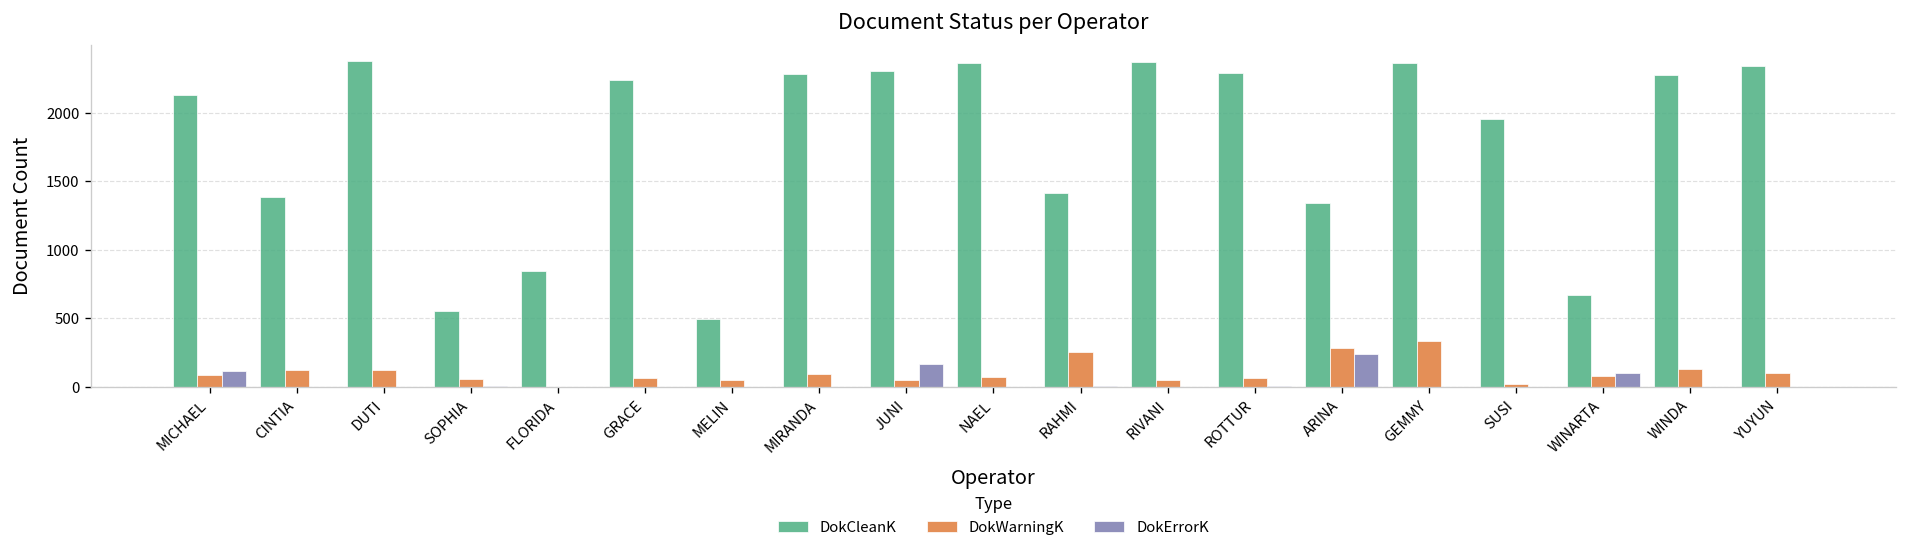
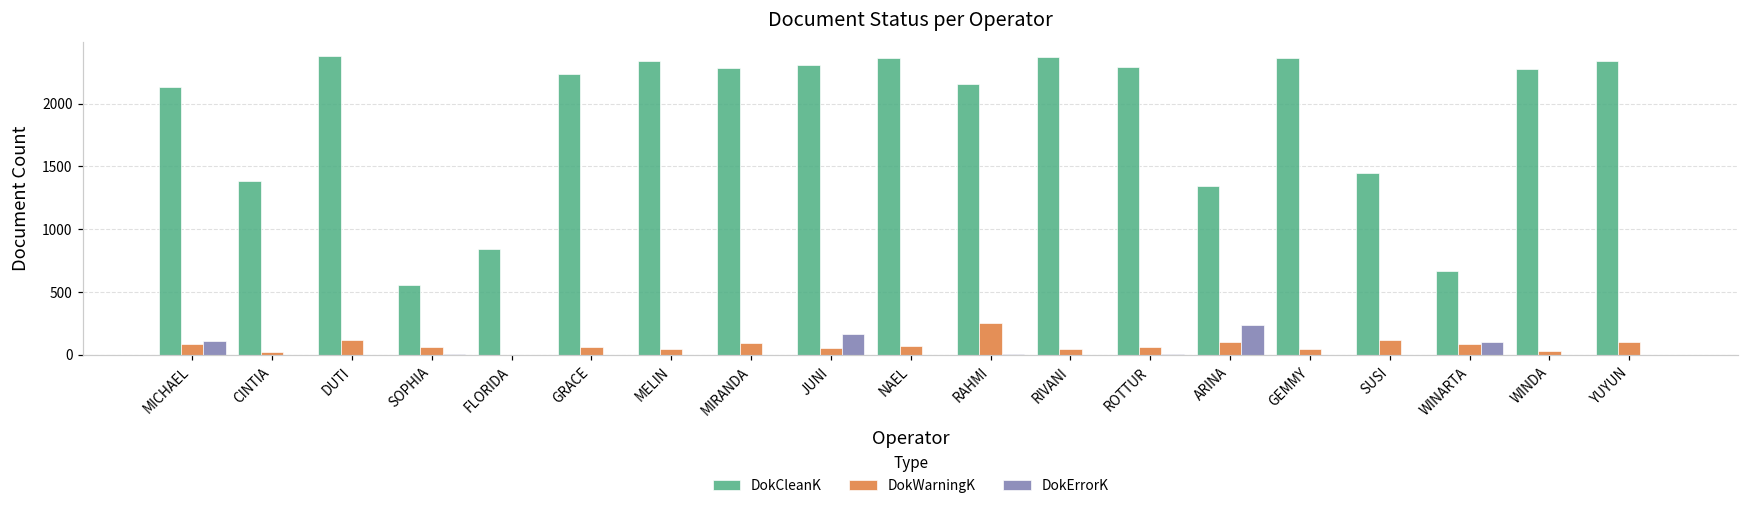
DokWarningK, CINTIA: 130 -> 20
DokCleanK, MELIN: 500 -> 2340
DokCleanK, RAHMI: 1410 -> 2160
DokWarningK, ARINA: 290 -> 100
DokWarningK, GEMMY: 330 -> 50
DokCleanK, SUSI: 1960 -> 1450
DokWarningK, SUSI: 20 -> 120
DokWarningK, WINDA: 130 -> 30
